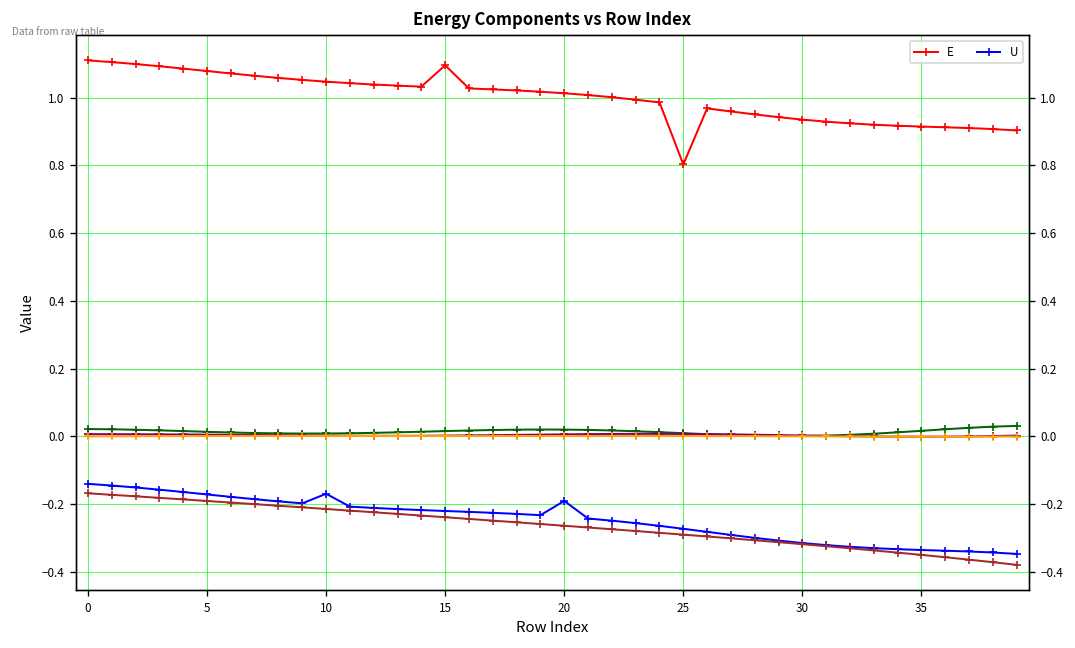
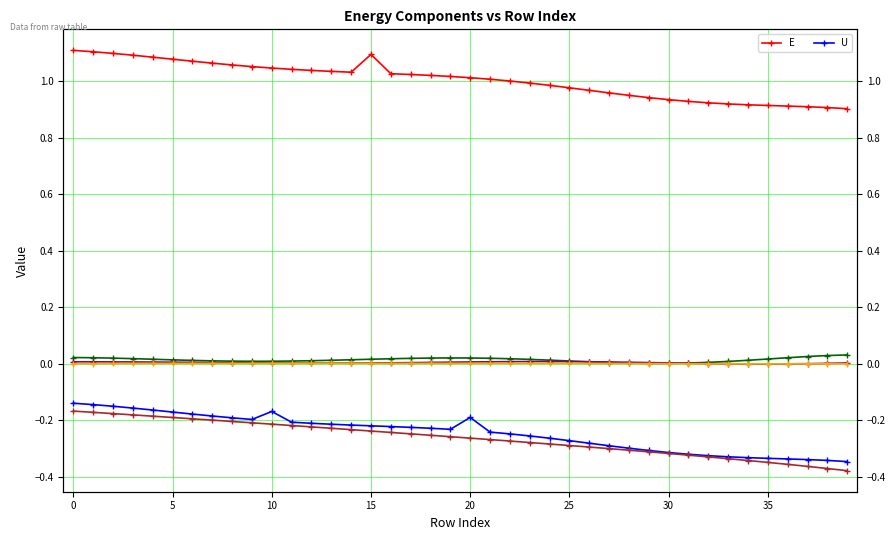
E, 25: 0.80 -> 0.98
